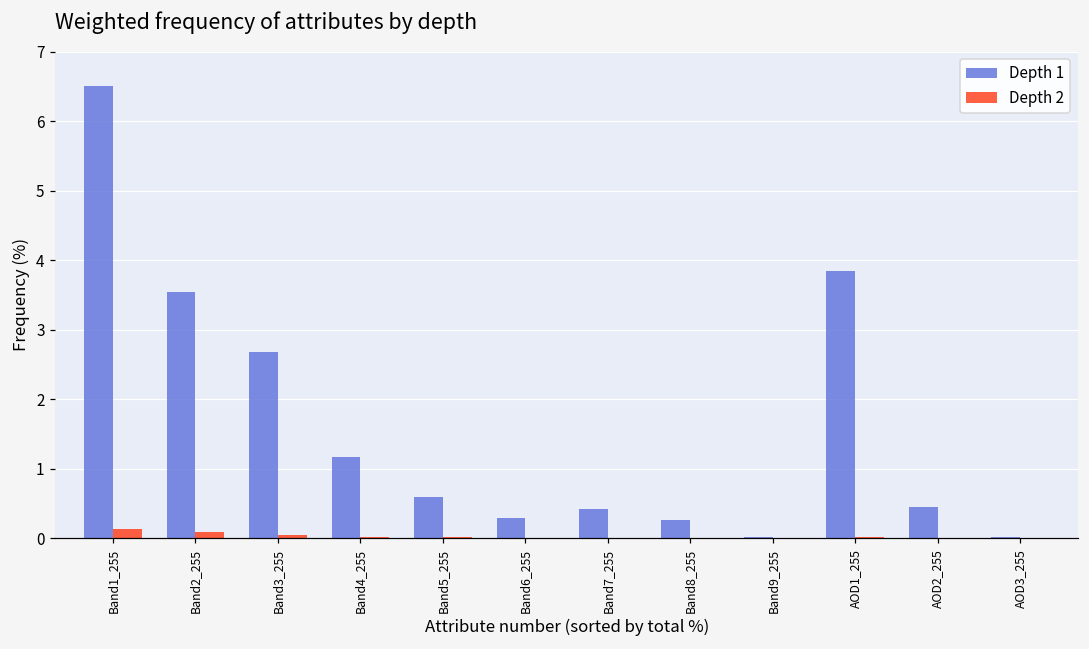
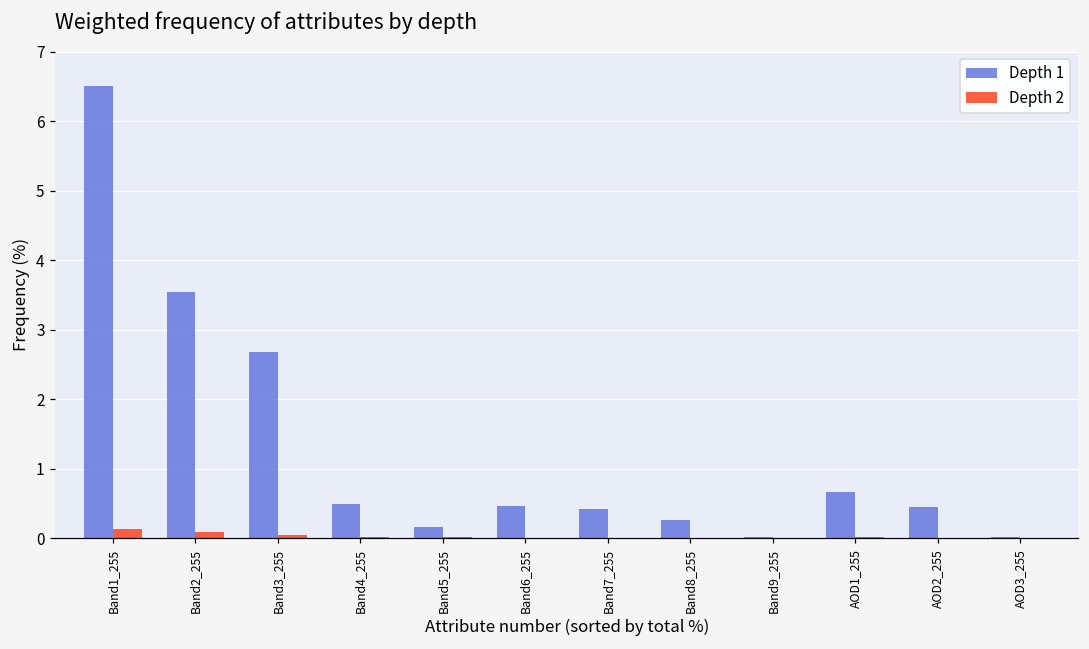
Depth 1, Band4_255: 1.2 -> 0.5
Depth 1, Band5_255: 0.6 -> 0.2
Depth 1, Band6_255: 0.3 -> 0.5
Depth 1, AOD1_255: 3.8 -> 0.7
